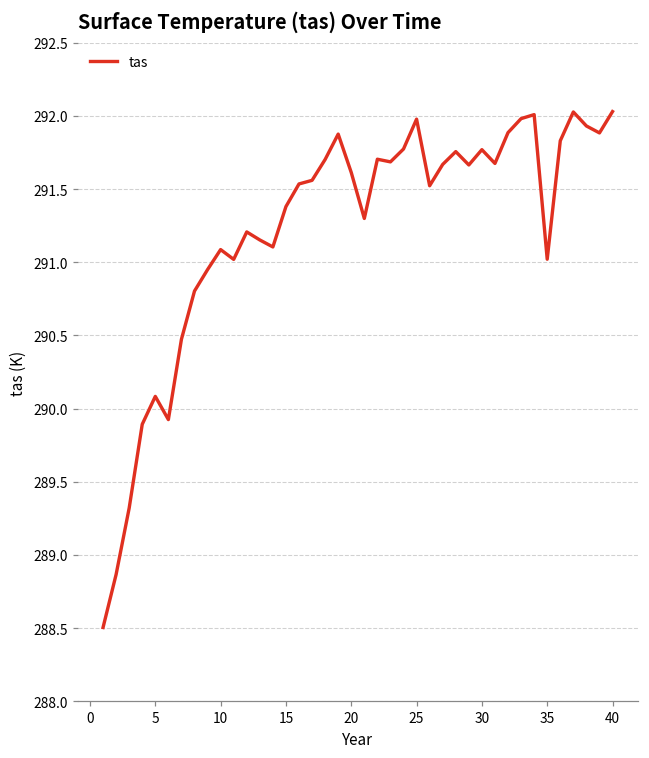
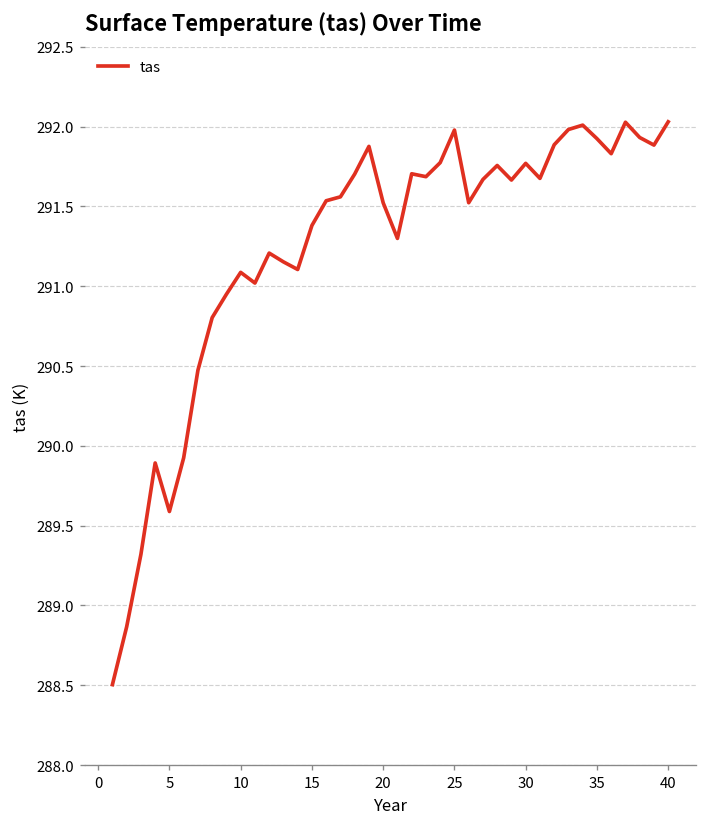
5: 290.08 -> 289.59
20: 291.61 -> 291.52
35: 291.02 -> 291.92
